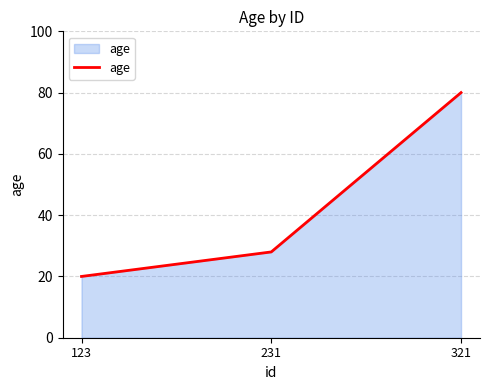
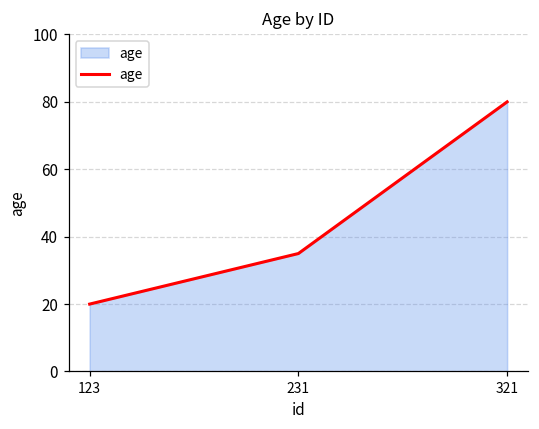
231: 28 -> 35
